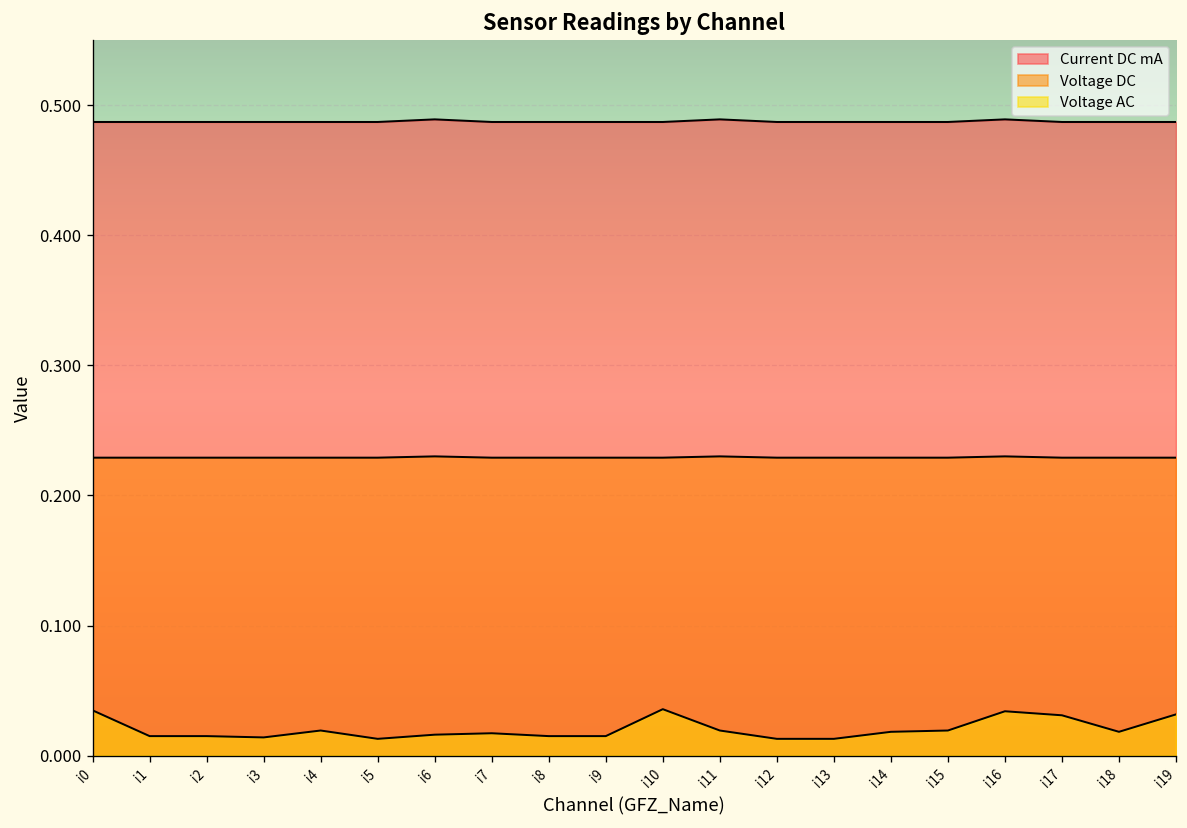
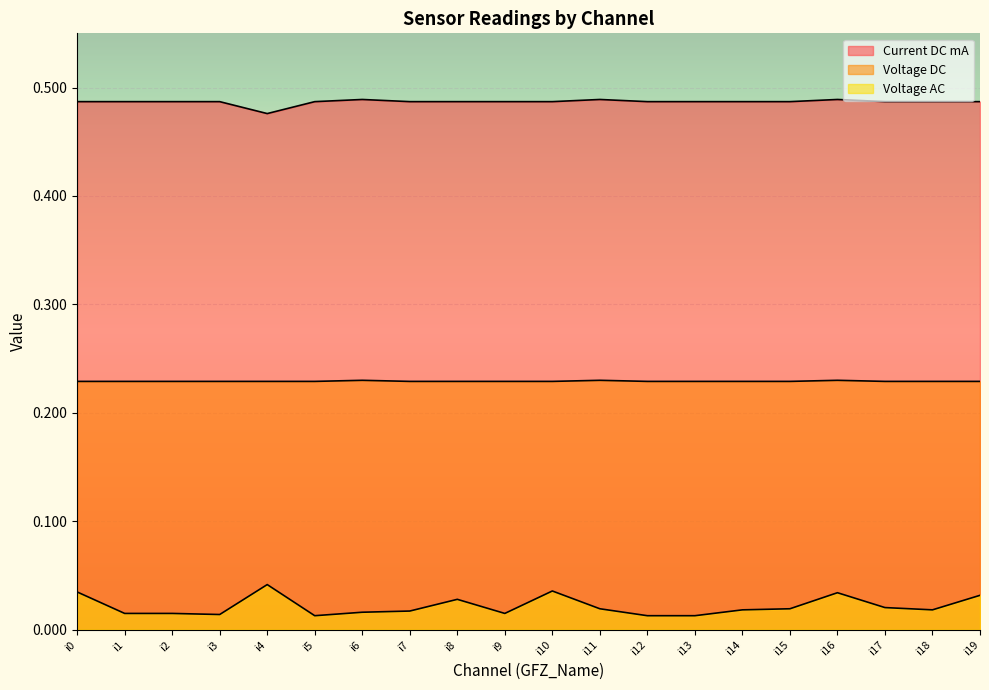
Current DC mA, i4: 0.487 -> 0.476
Voltage AC, i4: 0.019 -> 0.042
Voltage AC, i8: 0.015 -> 0.028
Voltage AC, i17: 0.031 -> 0.020
